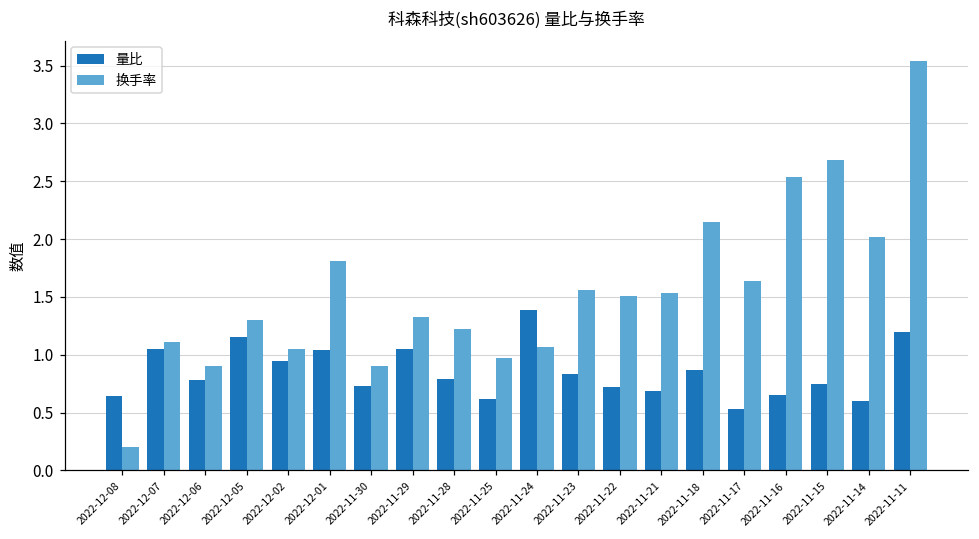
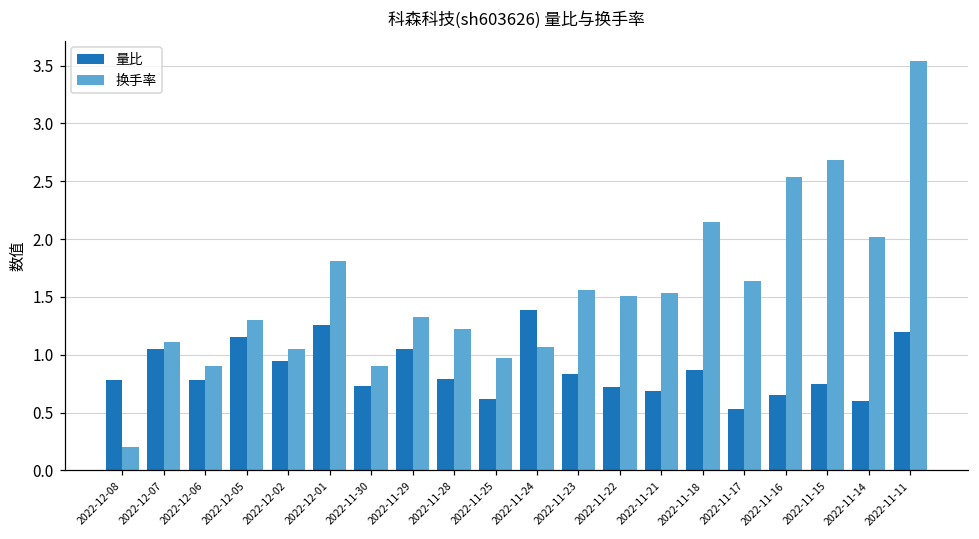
量比, 2022-12-08: 0.64 -> 0.78
量比, 2022-12-01: 1.04 -> 1.26
